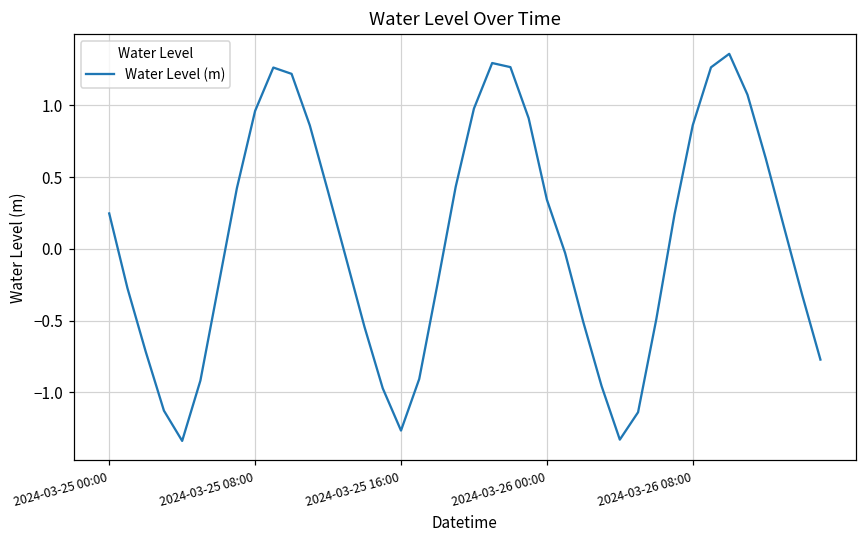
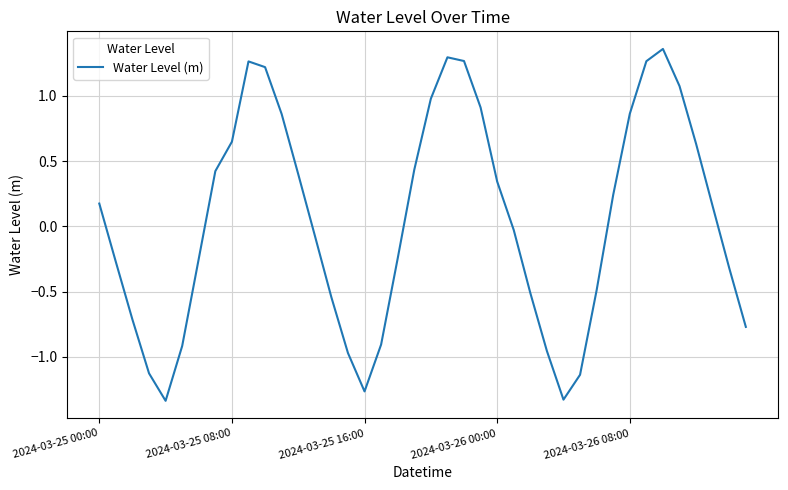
2024-03-25 00:00: 0.25 -> 0.17
2024-03-25 08:00: 0.96 -> 0.65
